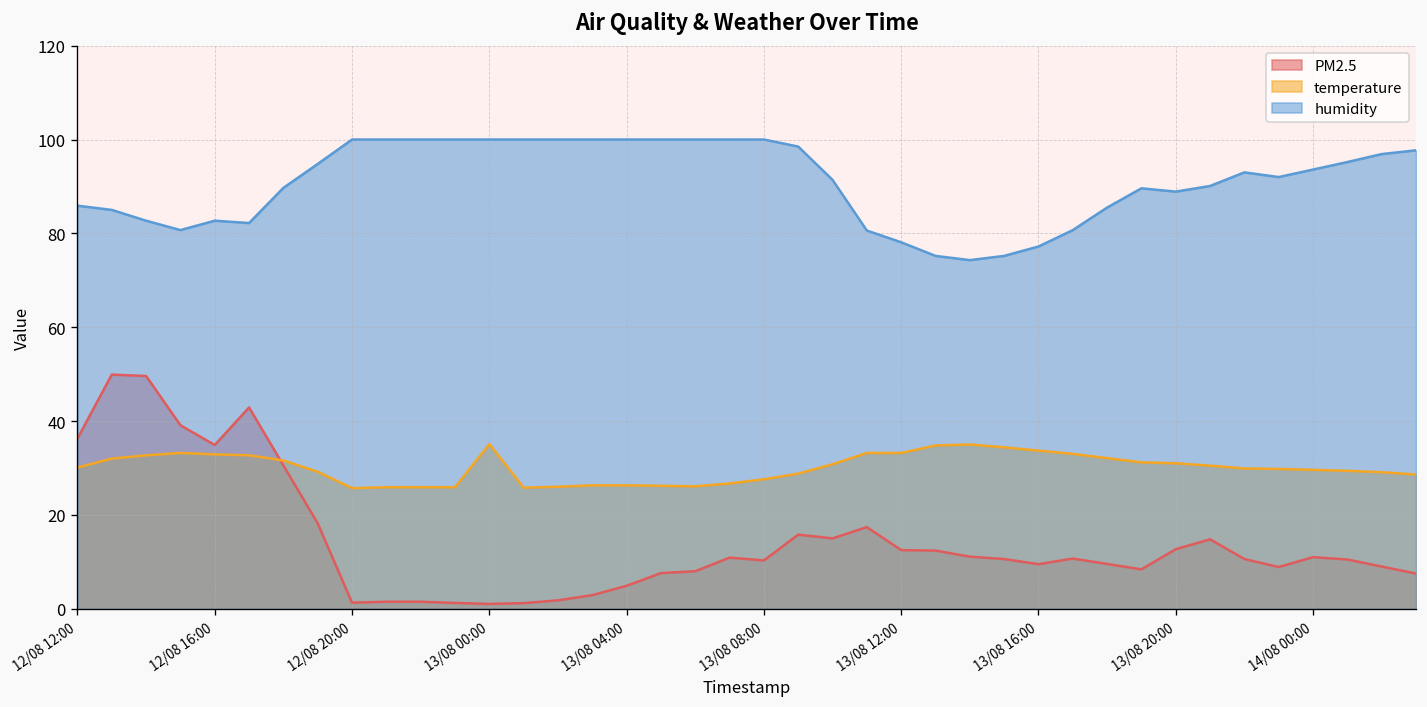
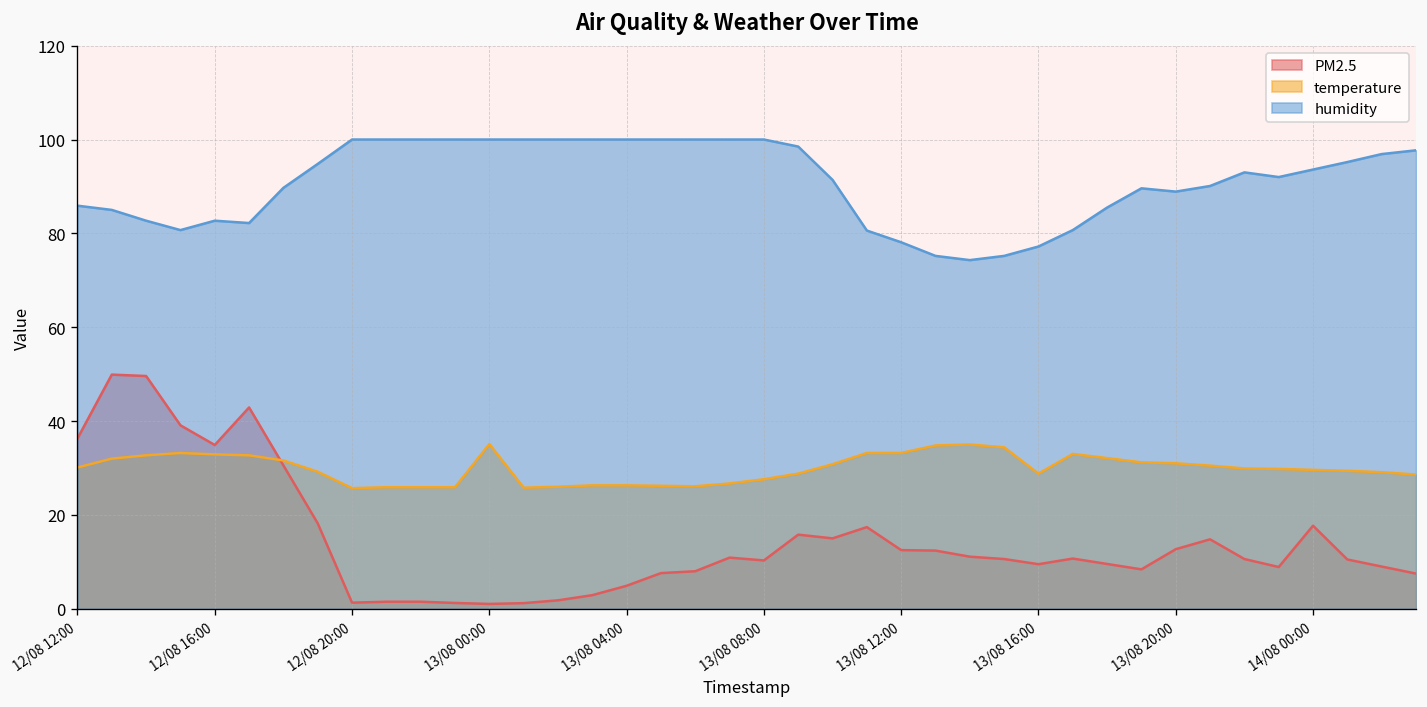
temperature, 13/08 16:00: 34 -> 29
PM2.5, 14/08 00:00: 11 -> 18
